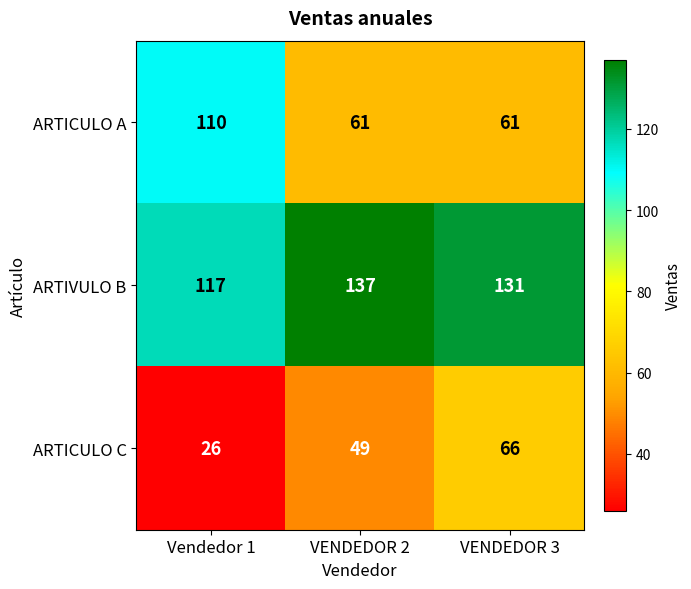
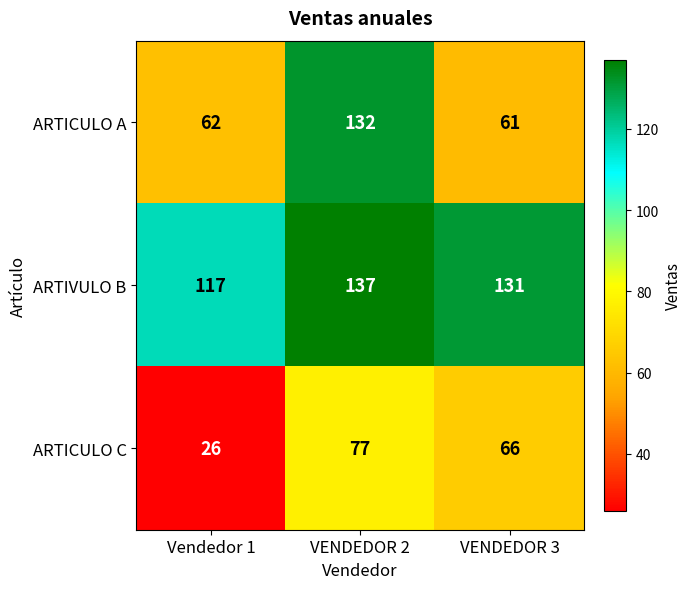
ARTICULO A, Vendedor 1: 110 -> 62
ARTICULO A, VENDEDOR 2: 61 -> 132
ARTICULO C, VENDEDOR 2: 49 -> 77
